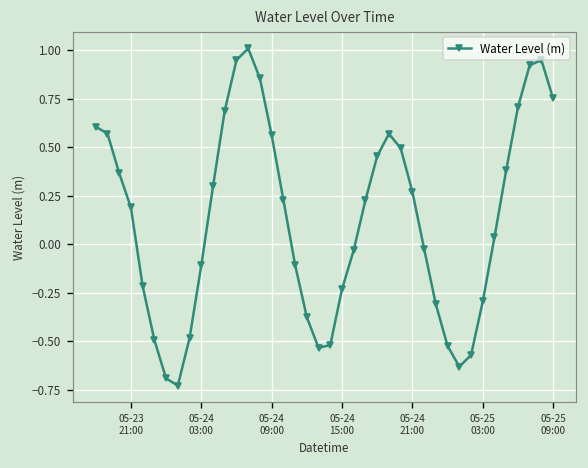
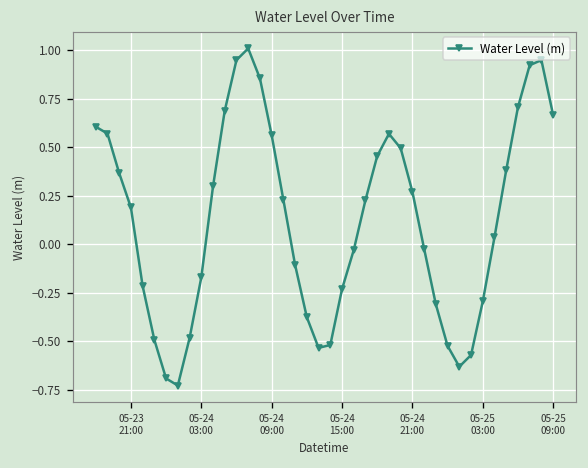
05-24 03:00: -0.11 -> -0.17
05-25 09:00: 0.75 -> 0.67
